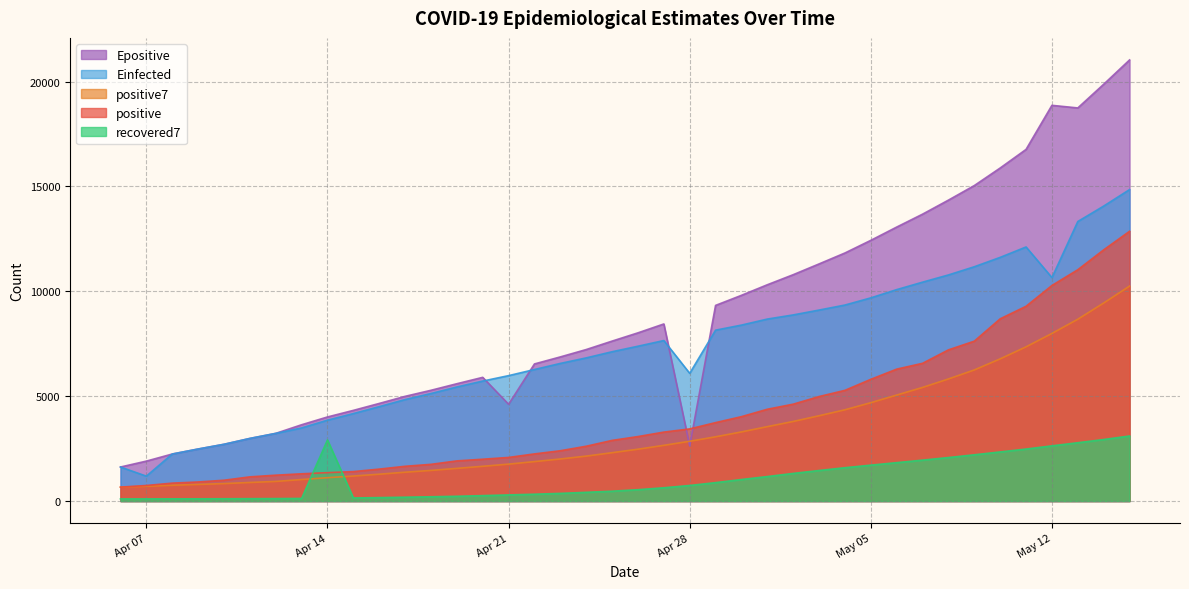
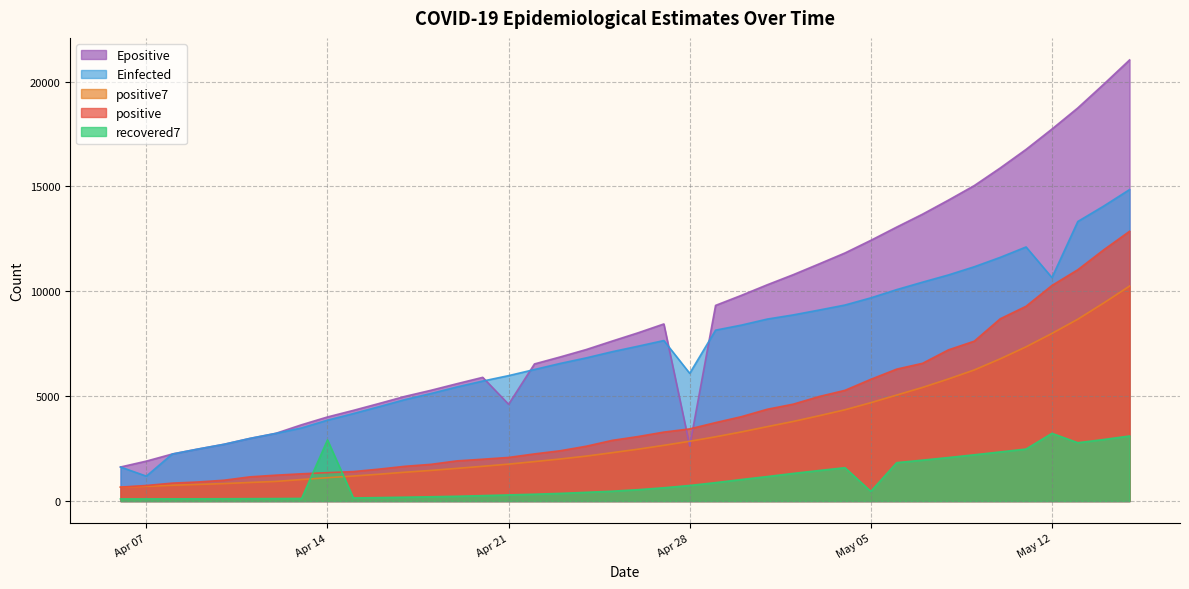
recovered7, May 05: 1700 -> 500
Epositive, May 12: 18900 -> 17700
recovered7, May 12: 2600 -> 3200
